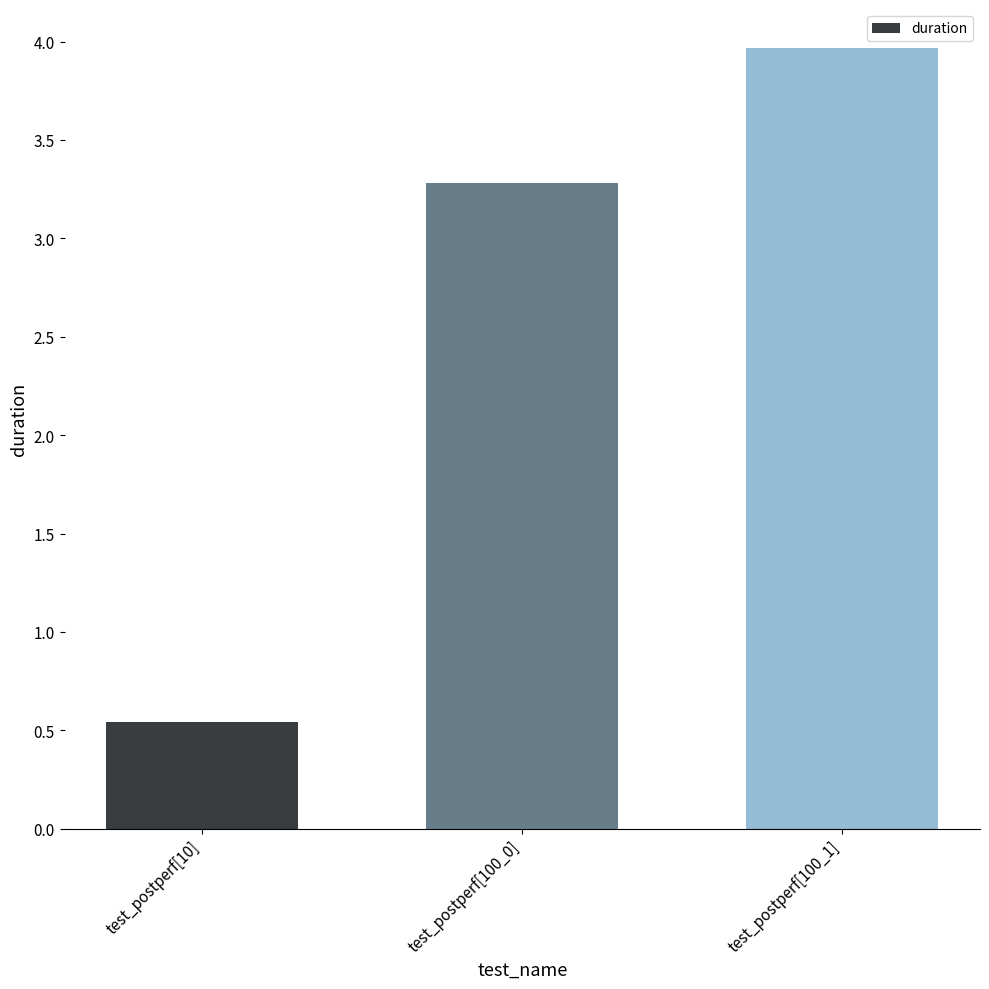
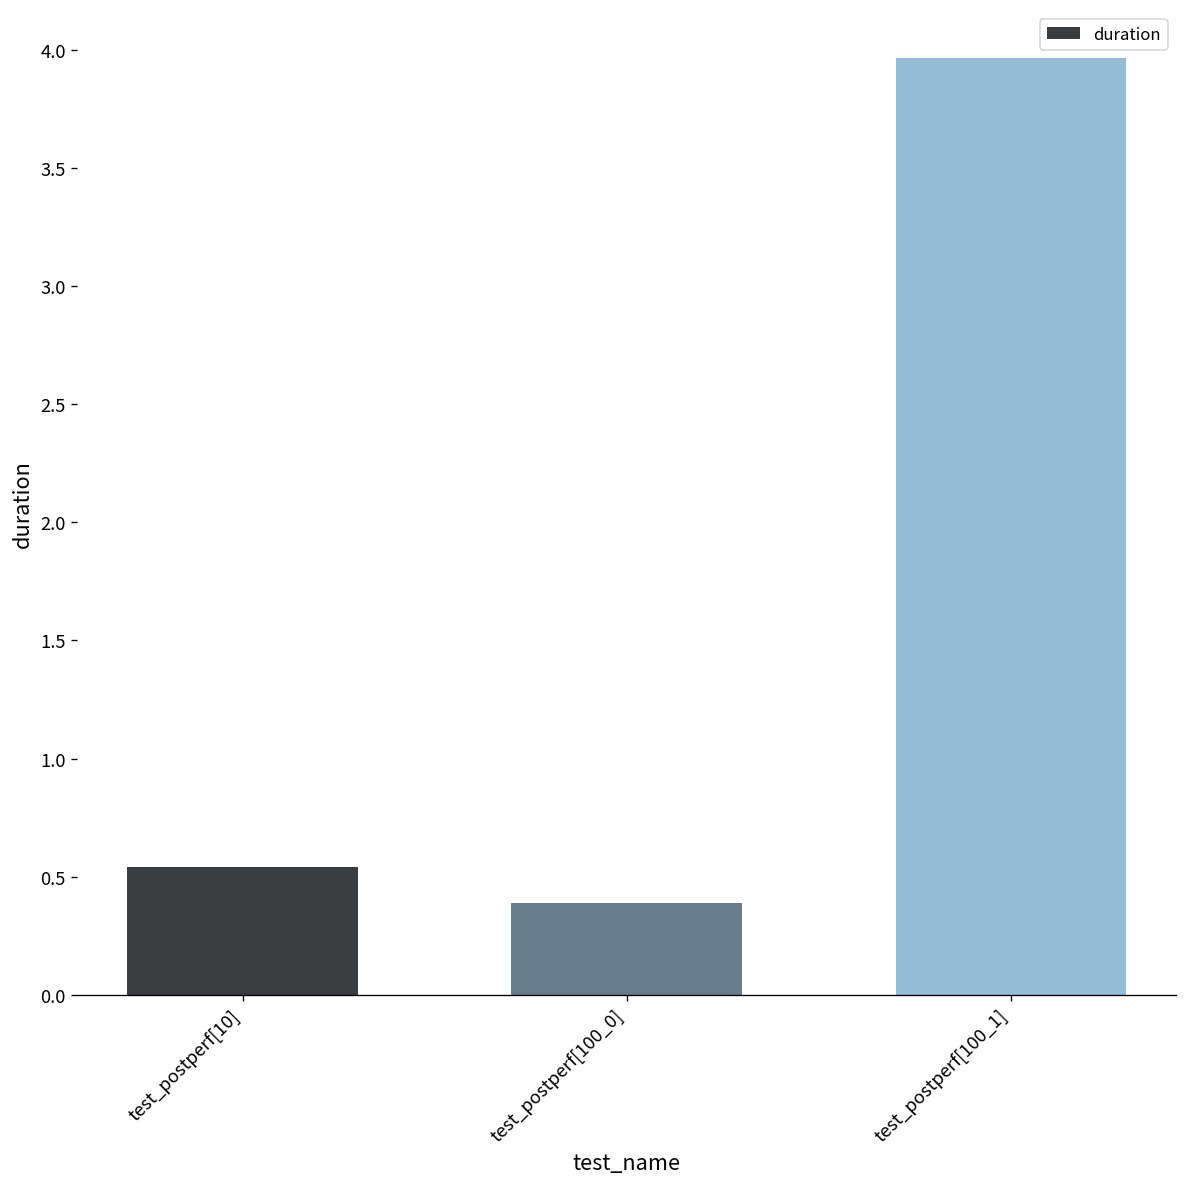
test_postperf[100_0]: 3.28 -> 0.39
